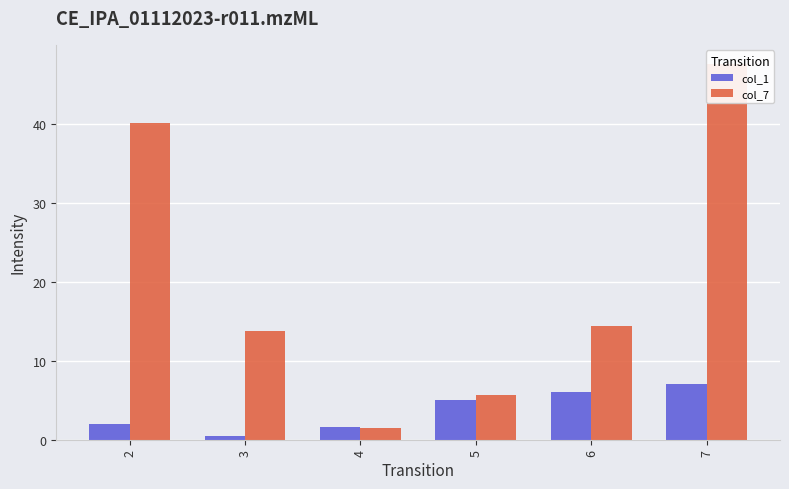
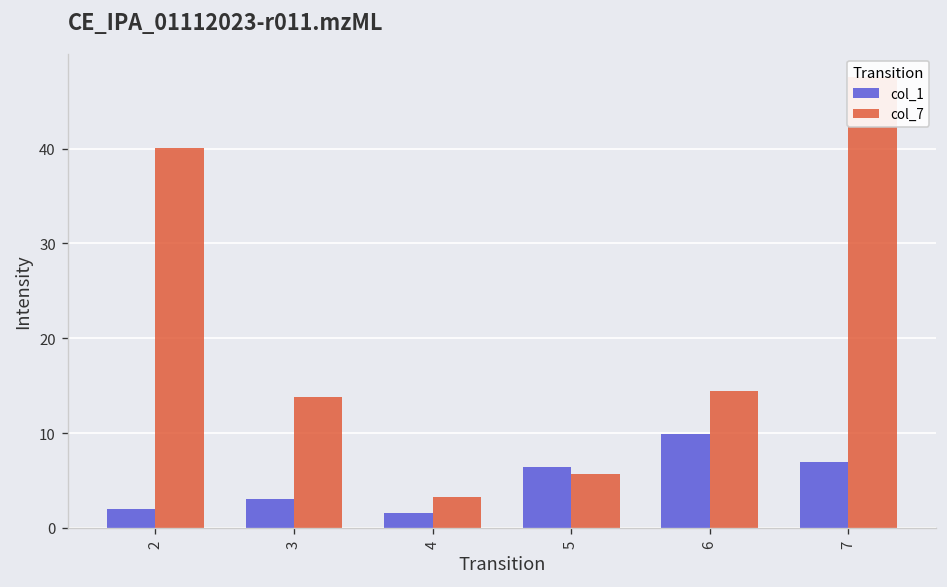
col_1, 3: 1 -> 3
col_7, 4: 1 -> 3
col_1, 5: 5 -> 6
col_1, 6: 6 -> 10
